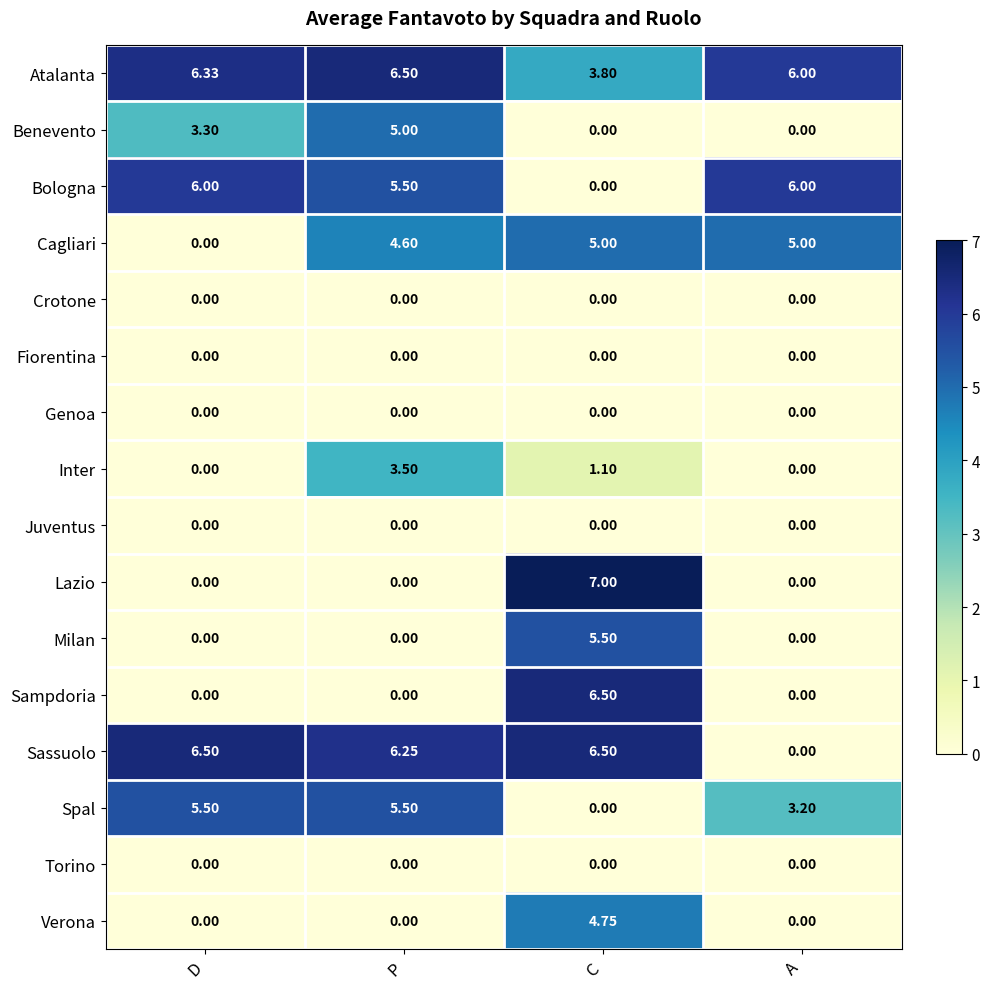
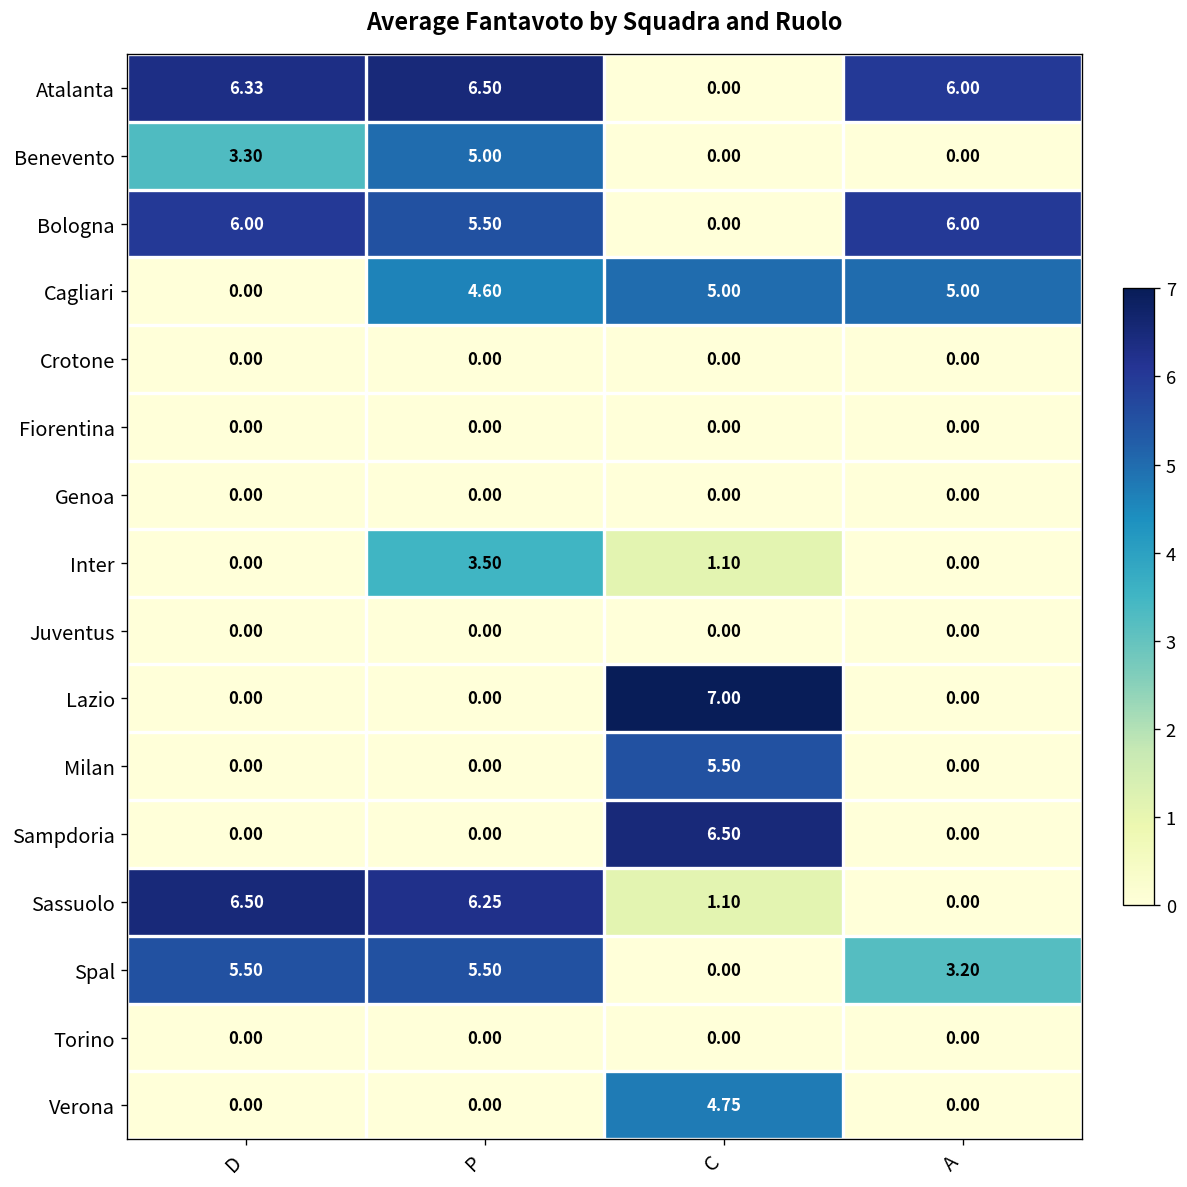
Atalanta, C: 3.80 -> 0.00
Sassuolo, C: 6.50 -> 1.10
